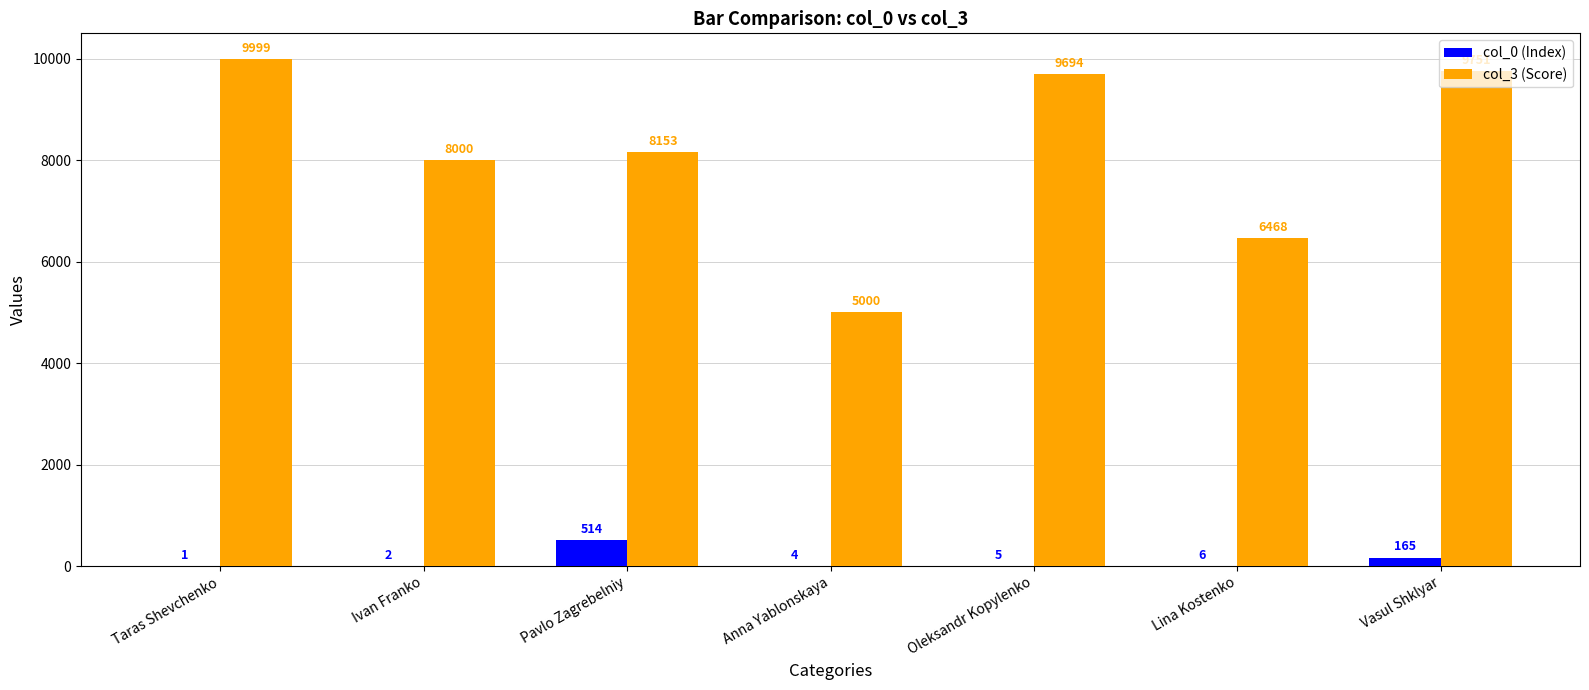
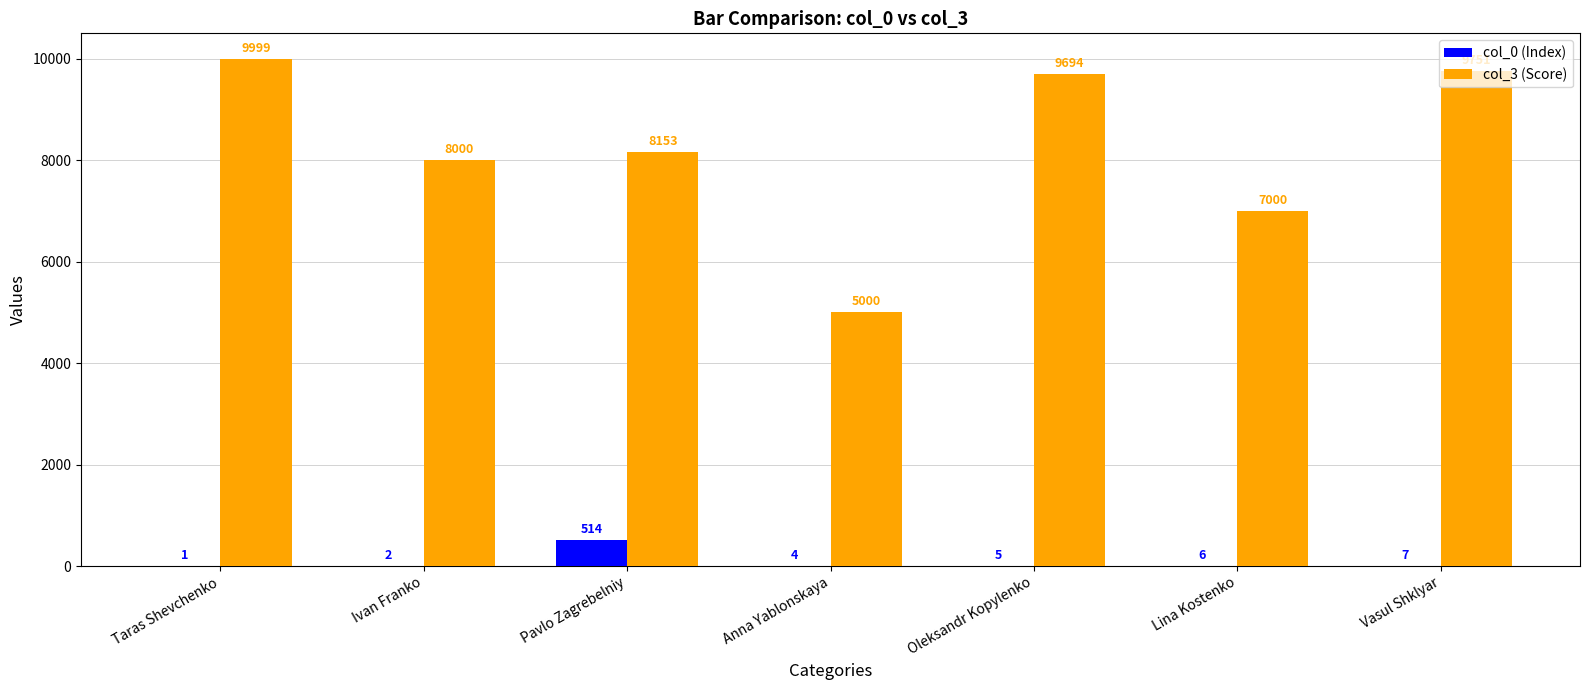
col_3 (Score), Lina Kostenko: 6468 -> 7000
col_0 (Index), Vasul Shklyar: 165 -> 7
